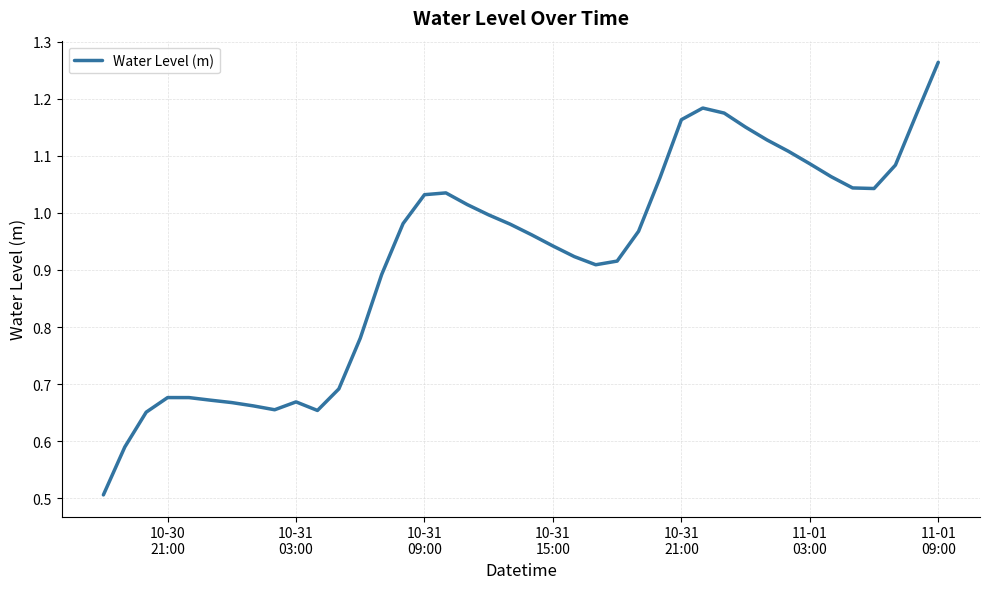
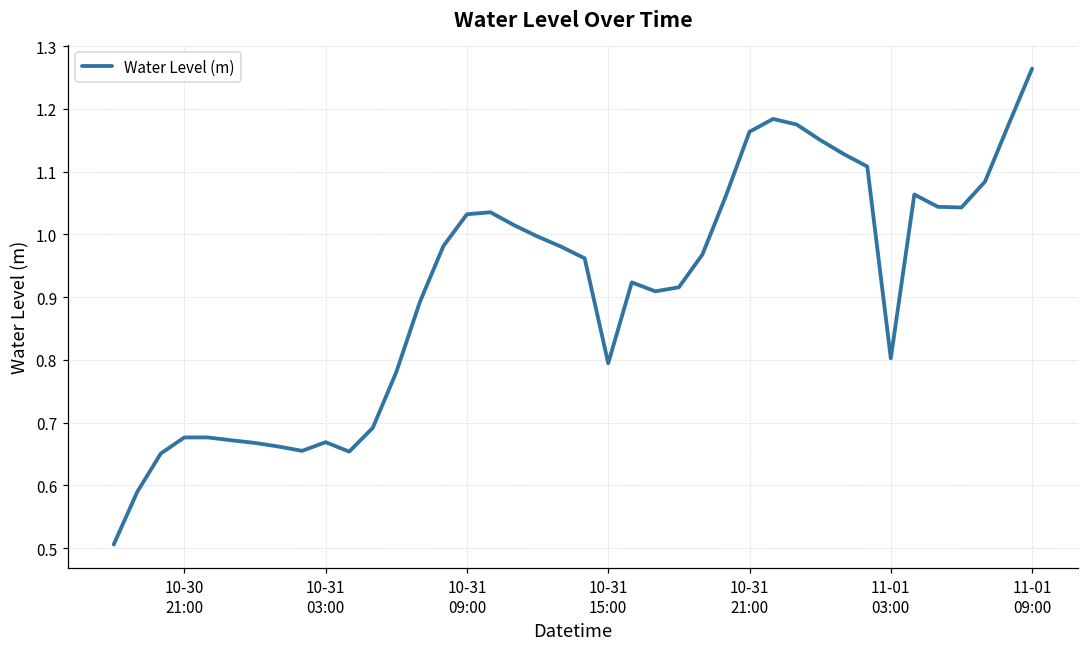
10-31 15:00: 0.94 -> 0.79
11-01 03:00: 1.09 -> 0.80
